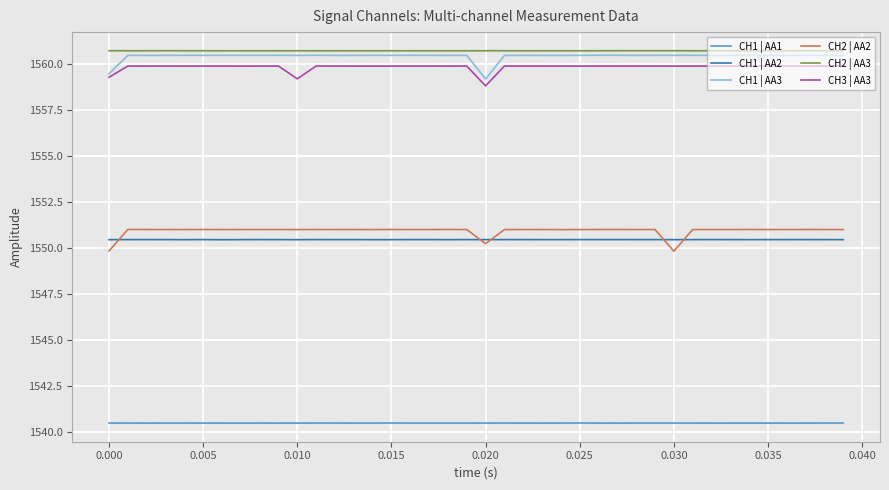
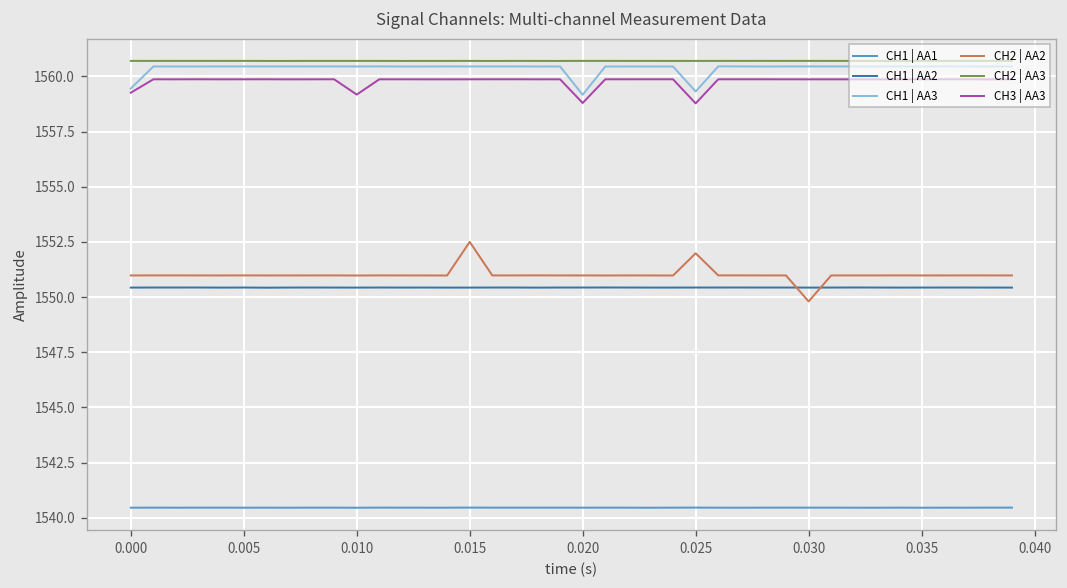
CH2 | AA2, 0.000: 1549.8 -> 1551.0
CH2 | AA2, 0.015: 1551.0 -> 1552.5
CH2 | AA2, 0.020: 1550.2 -> 1551.0
CH1 | AA3, 0.025: 1560.5 -> 1559.3
CH2 | AA2, 0.025: 1551.0 -> 1552.0
CH3 | AA3, 0.025: 1559.9 -> 1558.8
